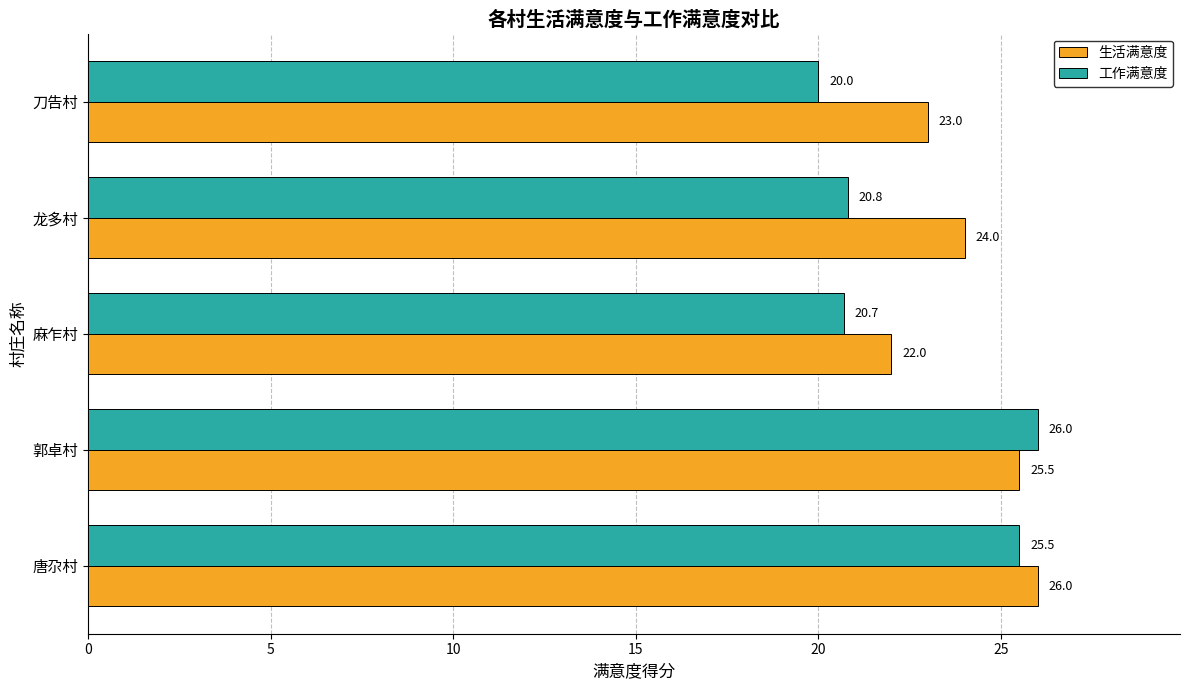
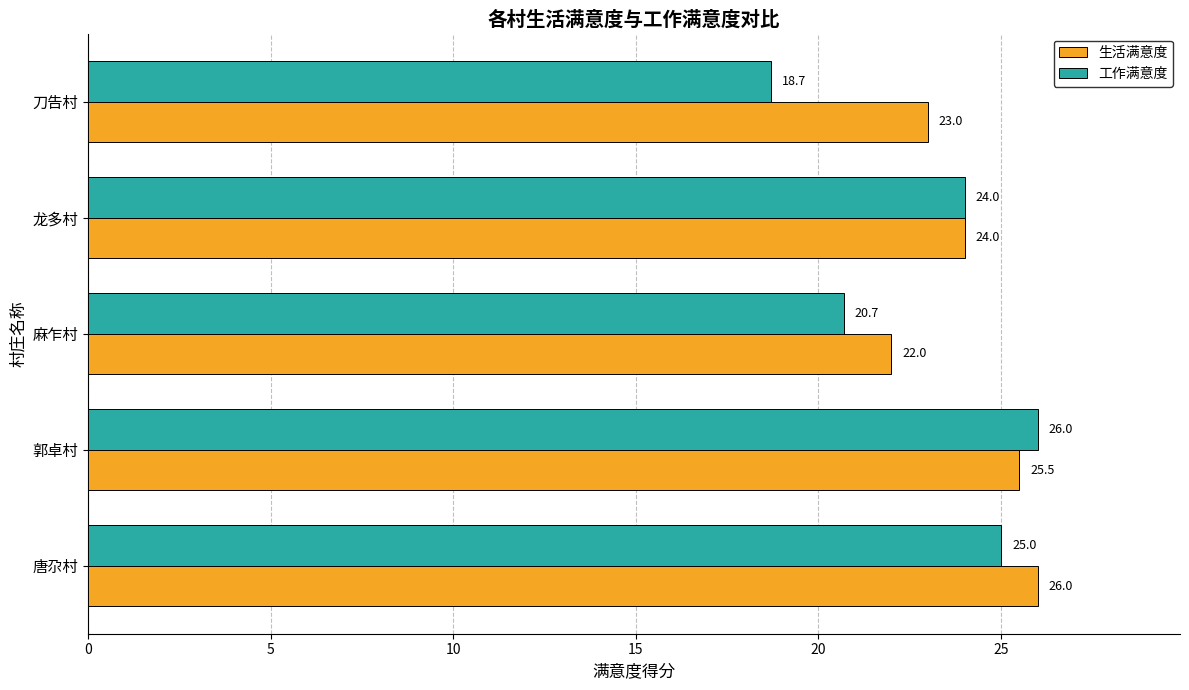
工作满意度, 刀告村: 20.0 -> 18.7
工作满意度, 龙多村: 20.8 -> 24.0
工作满意度, 唐尕村: 25.5 -> 25.0
